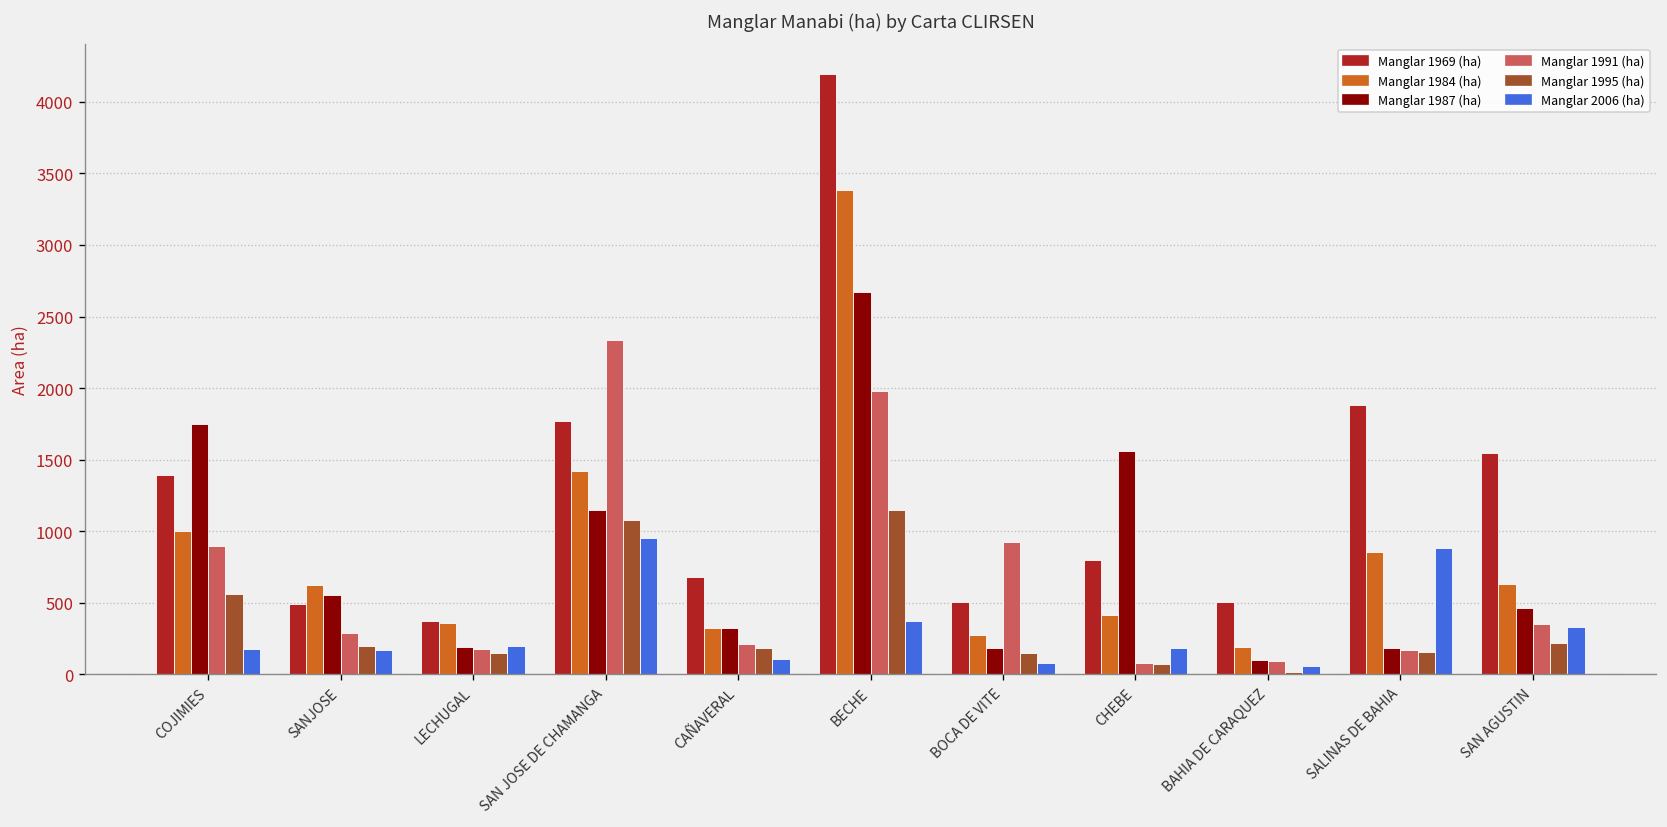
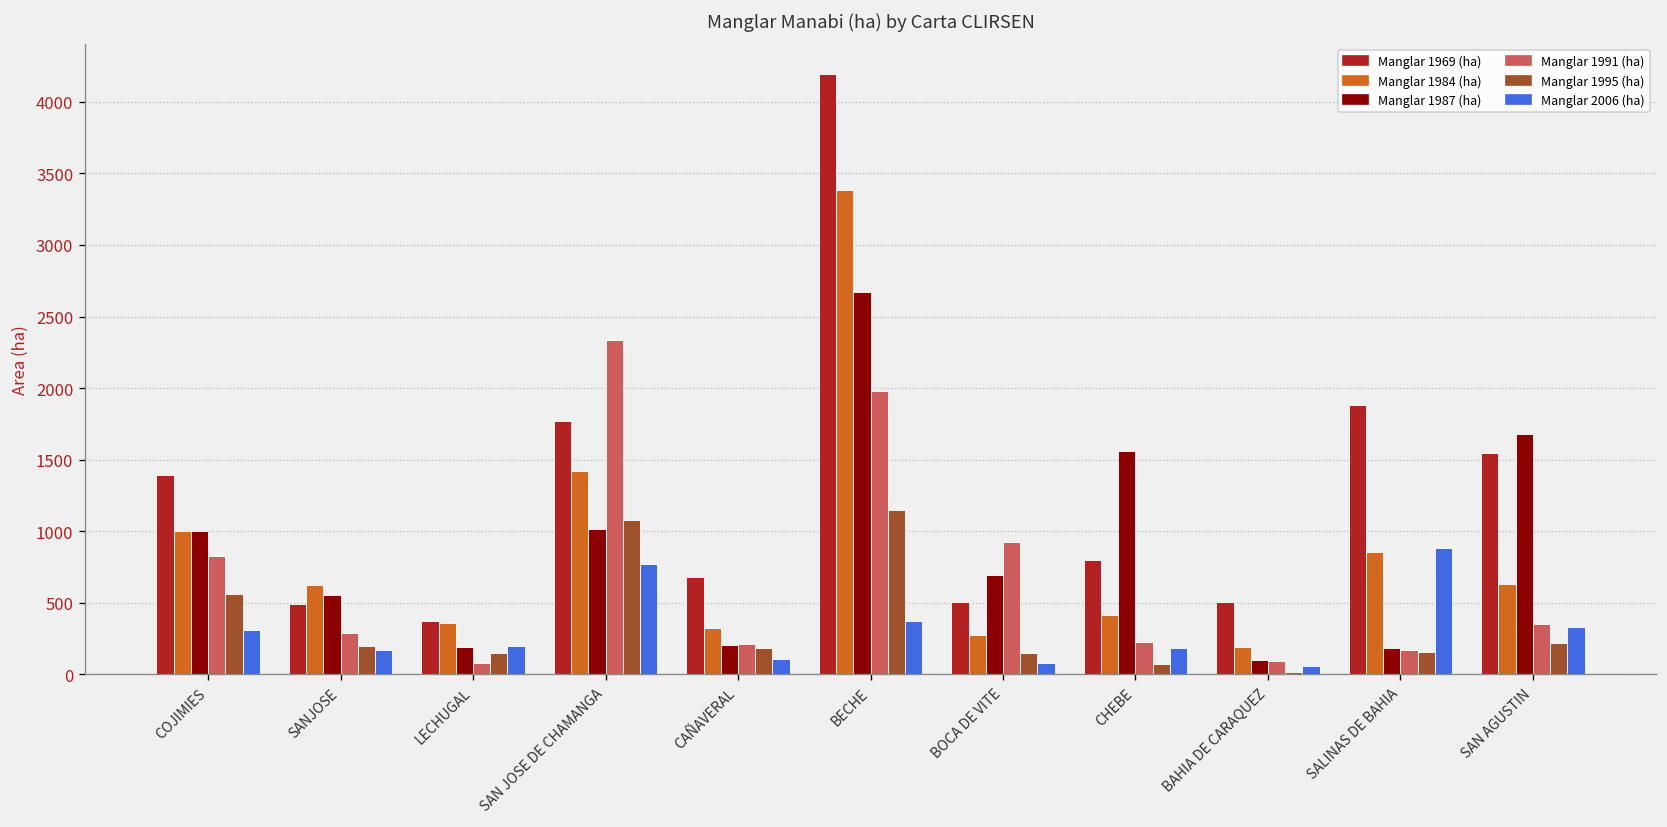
Manglar 1987 (ha), COJIMIES: 1750 -> 1000
Manglar 1991 (ha), COJIMIES: 900 -> 830
Manglar 2006 (ha), COJIMIES: 180 -> 310
Manglar 1991 (ha), LECHUGAL: 180 -> 80
Manglar 1987 (ha), SAN JOSE DE CHAMANGA: 1150 -> 1020
Manglar 2006 (ha), SAN JOSE DE CHAMANGA: 960 -> 770
Manglar 1987 (ha), CAÑAVERAL: 330 -> 200
Manglar 1987 (ha), BOCA DE VITE: 180 -> 690
Manglar 1991 (ha), CHEBE: 80 -> 230
Manglar 1987 (ha), SAN AGUSTIN: 470 -> 1680
